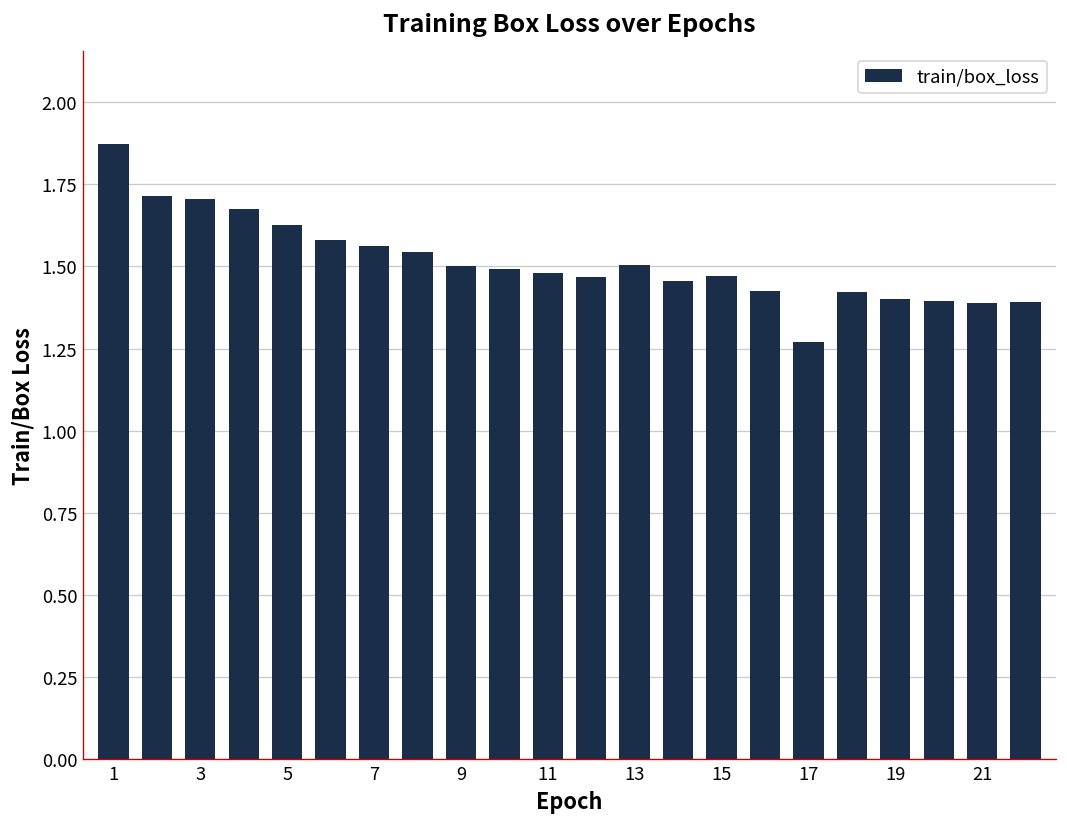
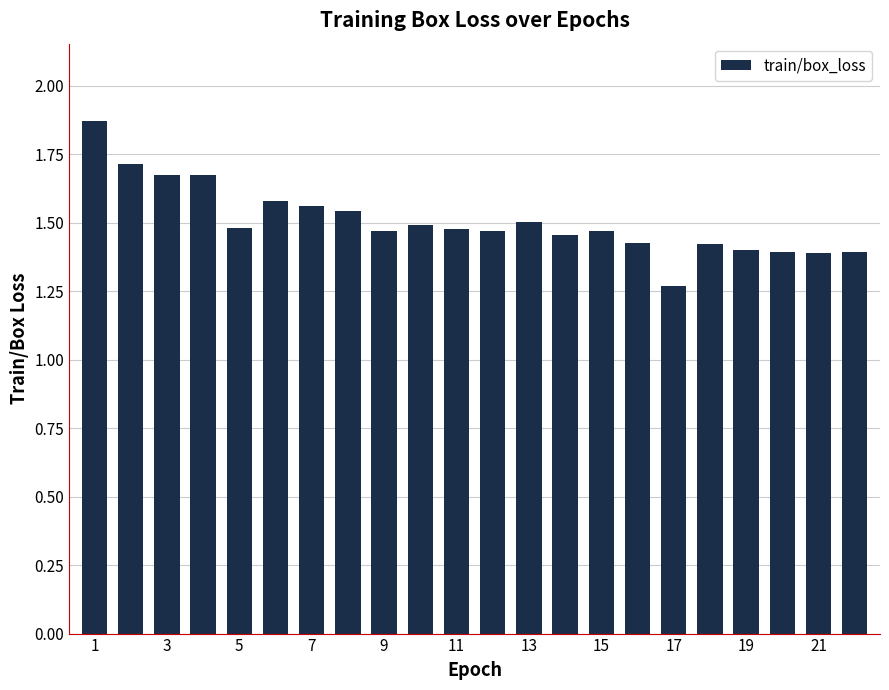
3: 1.70 -> 1.67
5: 1.63 -> 1.48
9: 1.50 -> 1.47
